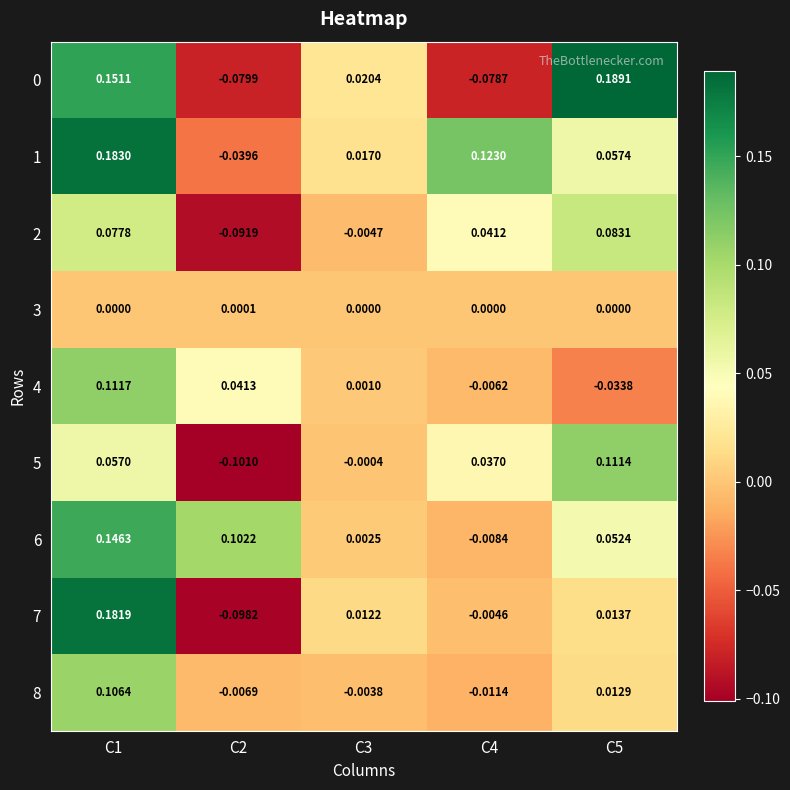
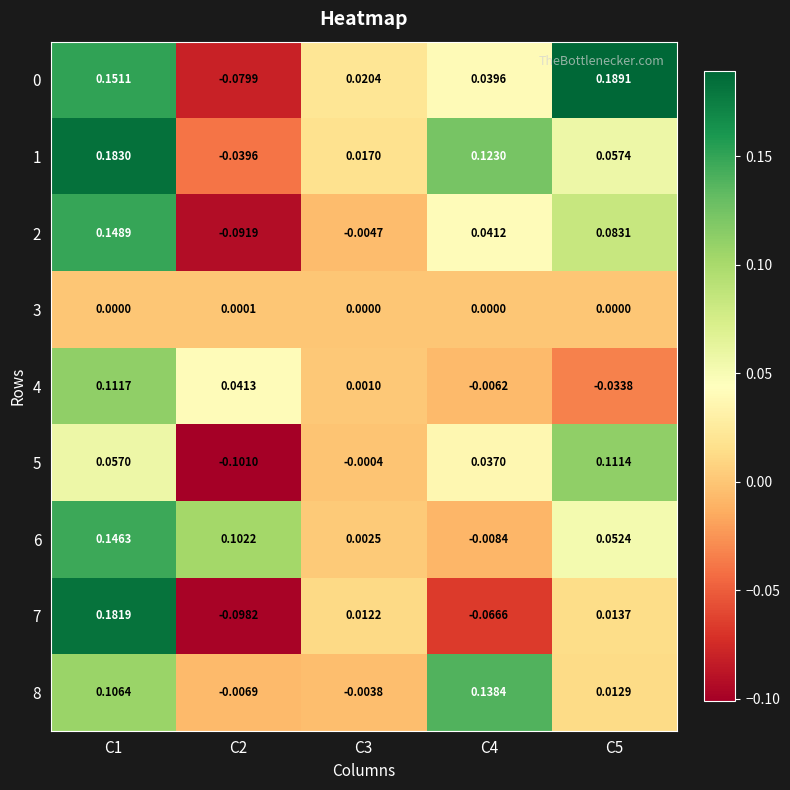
0, C4: -0.0787 -> 0.0396
2, C1: 0.0778 -> 0.1489
7, C4: -0.0046 -> -0.0666
8, C4: -0.0114 -> 0.1384
